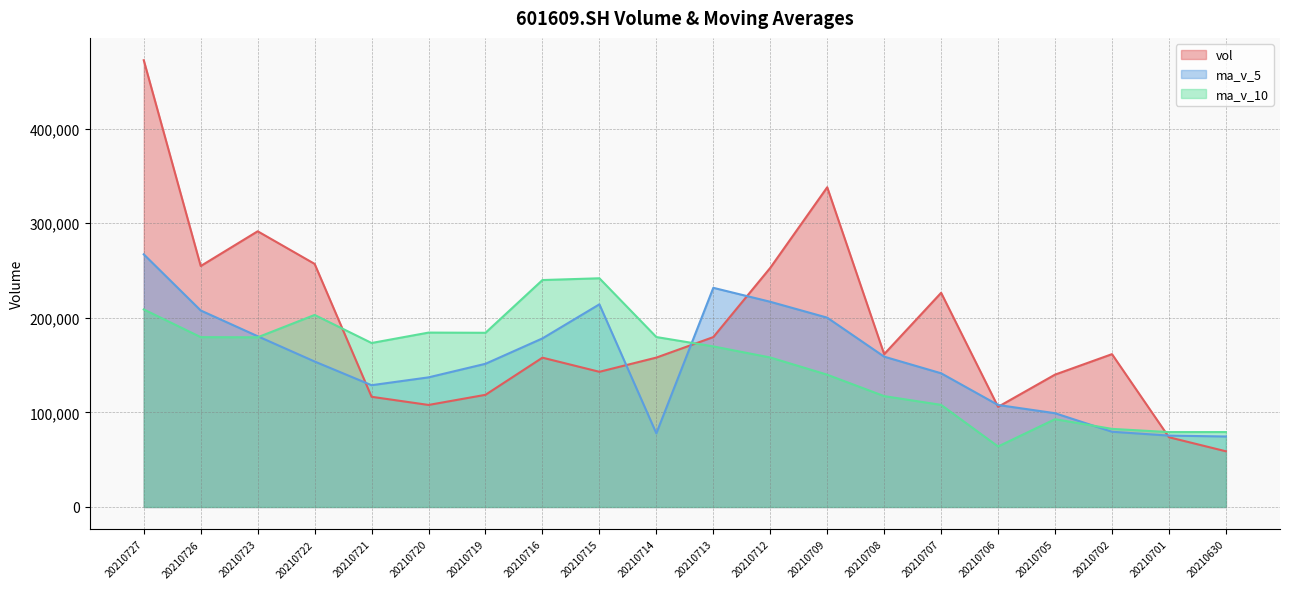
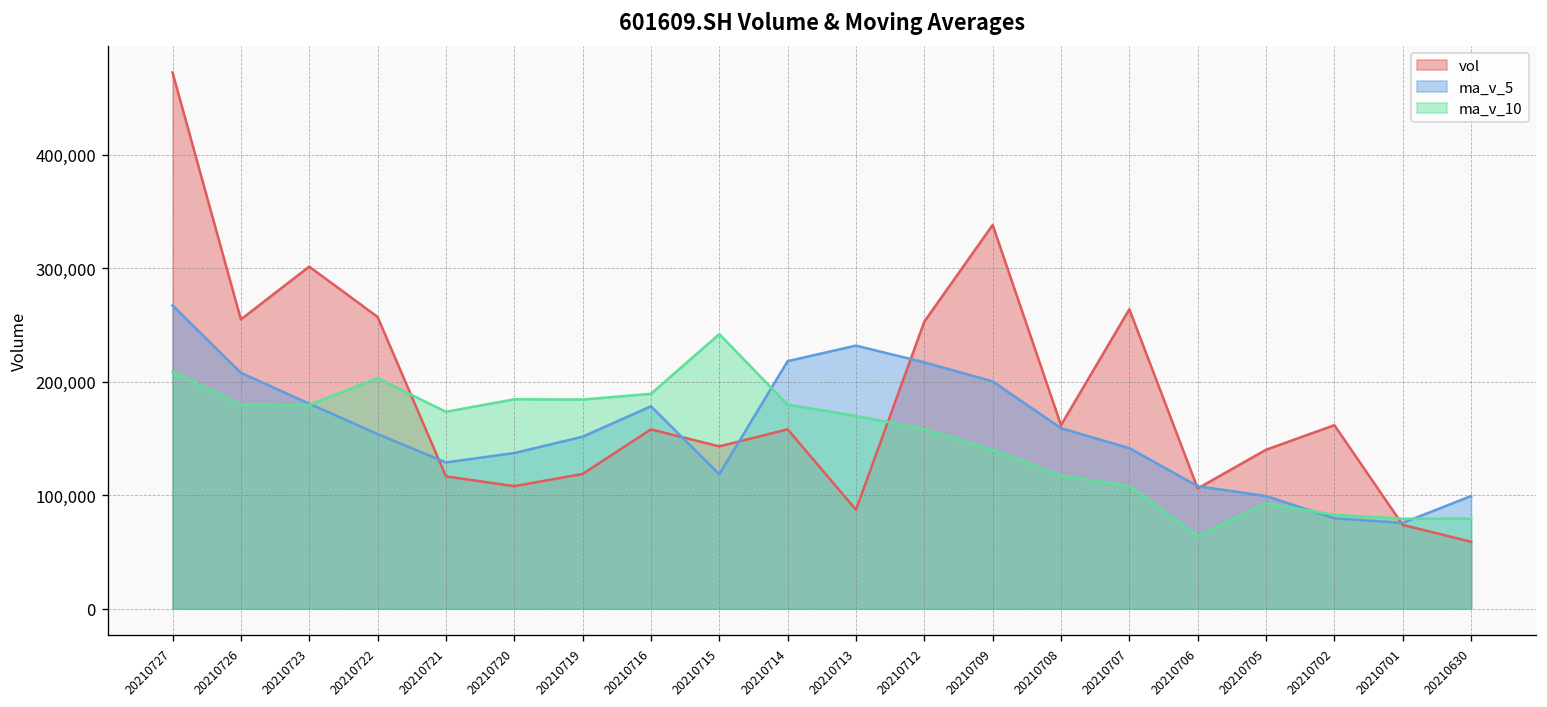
vol, 20210723: 290,000 -> 300,000
ma_v_10, 20210716: 240,000 -> 190,000
ma_v_5, 20210715: 210,000 -> 120,000
ma_v_5, 20210714: 80,000 -> 220,000
vol, 20210713: 180,000 -> 90,000
vol, 20210707: 230,000 -> 260,000
ma_v_5, 20210630: 70,000 -> 100,000
